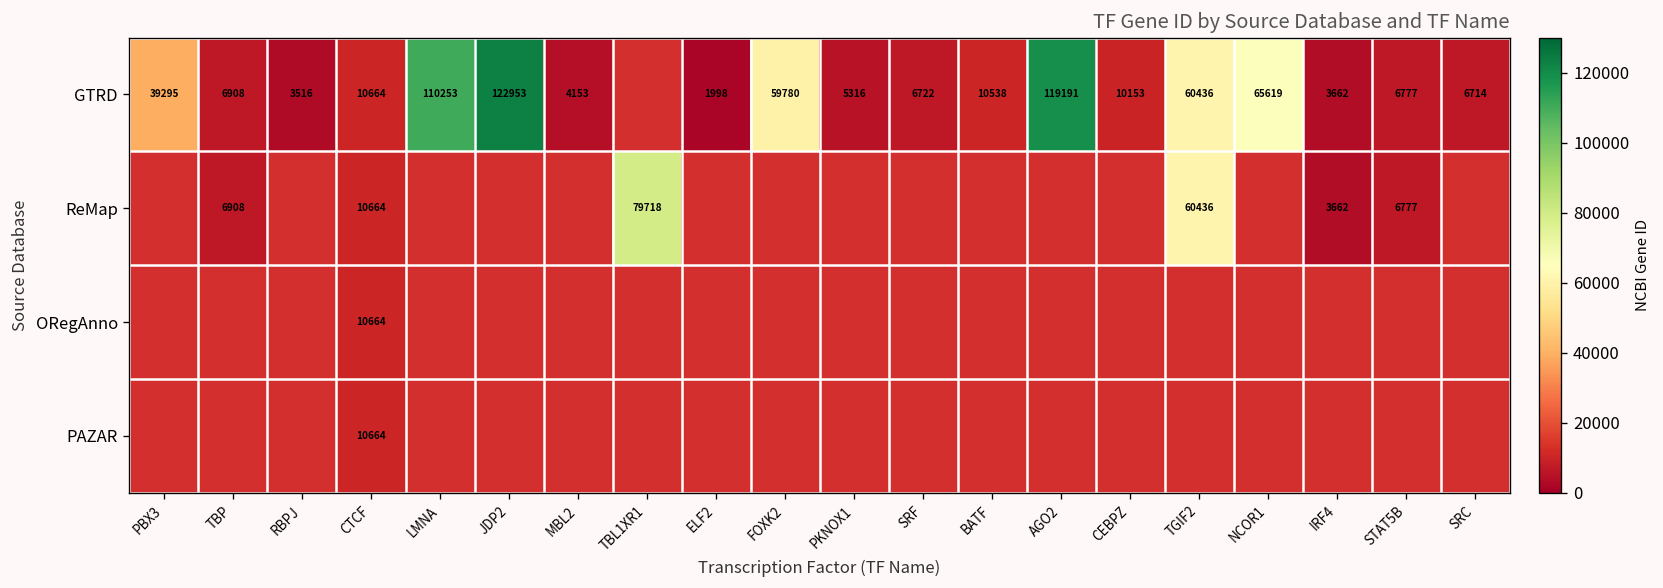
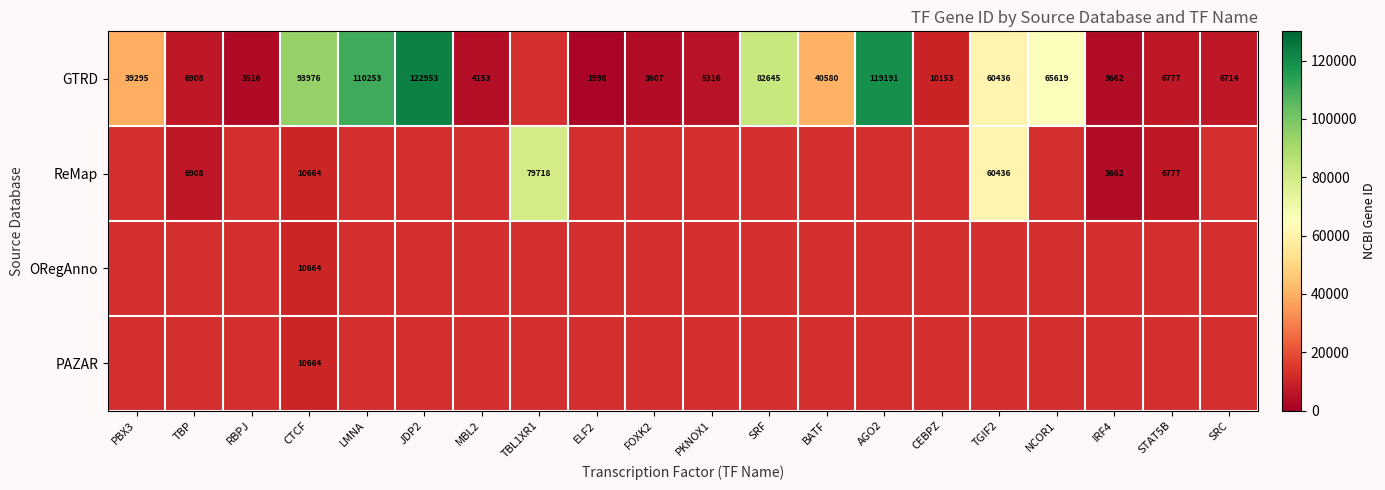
GTRD, CTCF: 10664 -> 93976
GTRD, FOXK2: 59780 -> 3607
GTRD, SRF: 6722 -> 82645
GTRD, BATF: 10538 -> 40580
